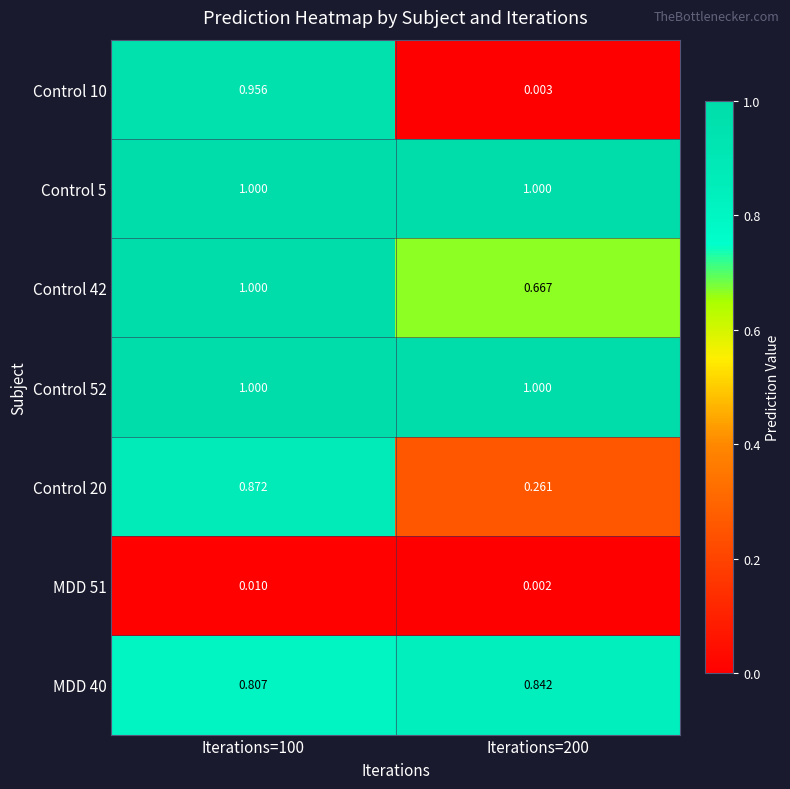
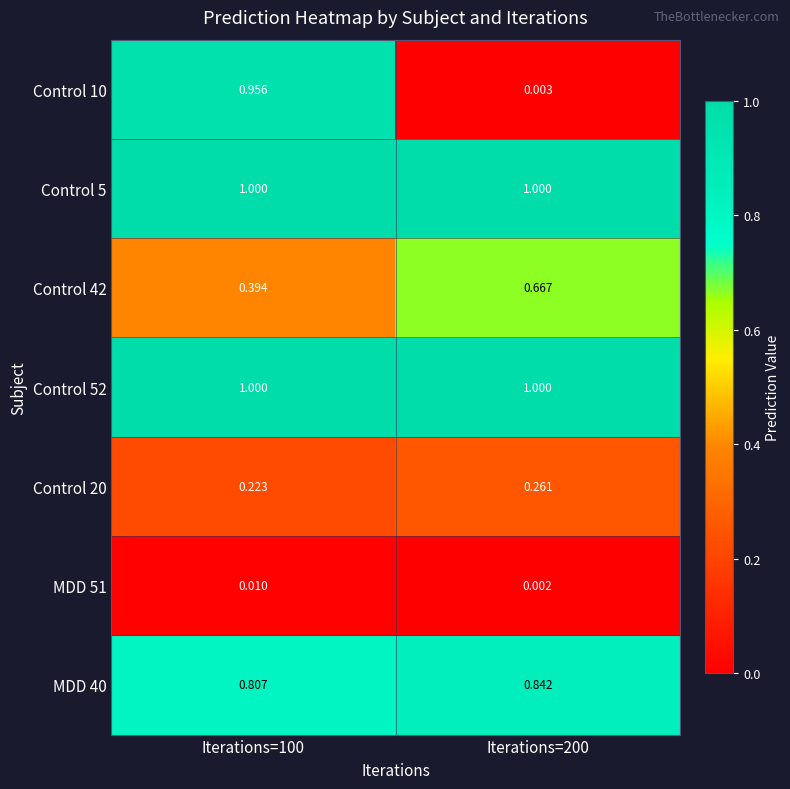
Control 42, Iterations=100: 1.000 -> 0.394
Control 20, Iterations=100: 0.872 -> 0.223
